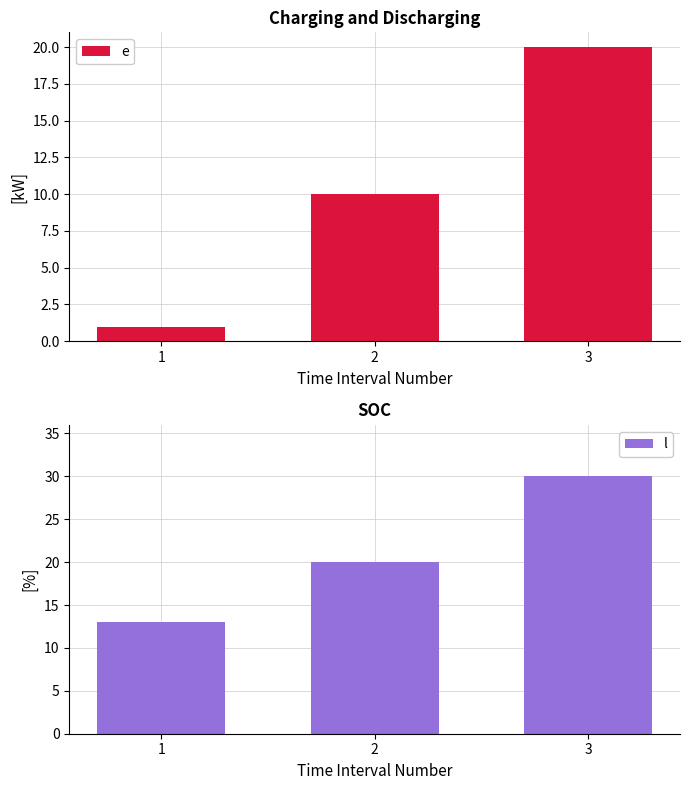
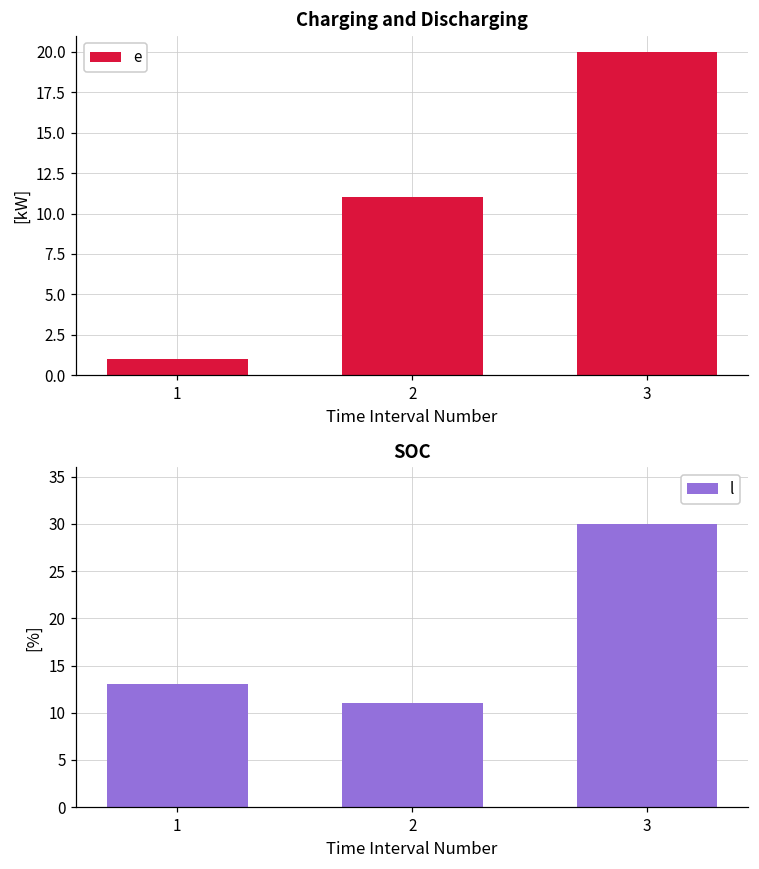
Charging and Discharging, 2: 10 -> 11
SOC, 2: 20 -> 11
